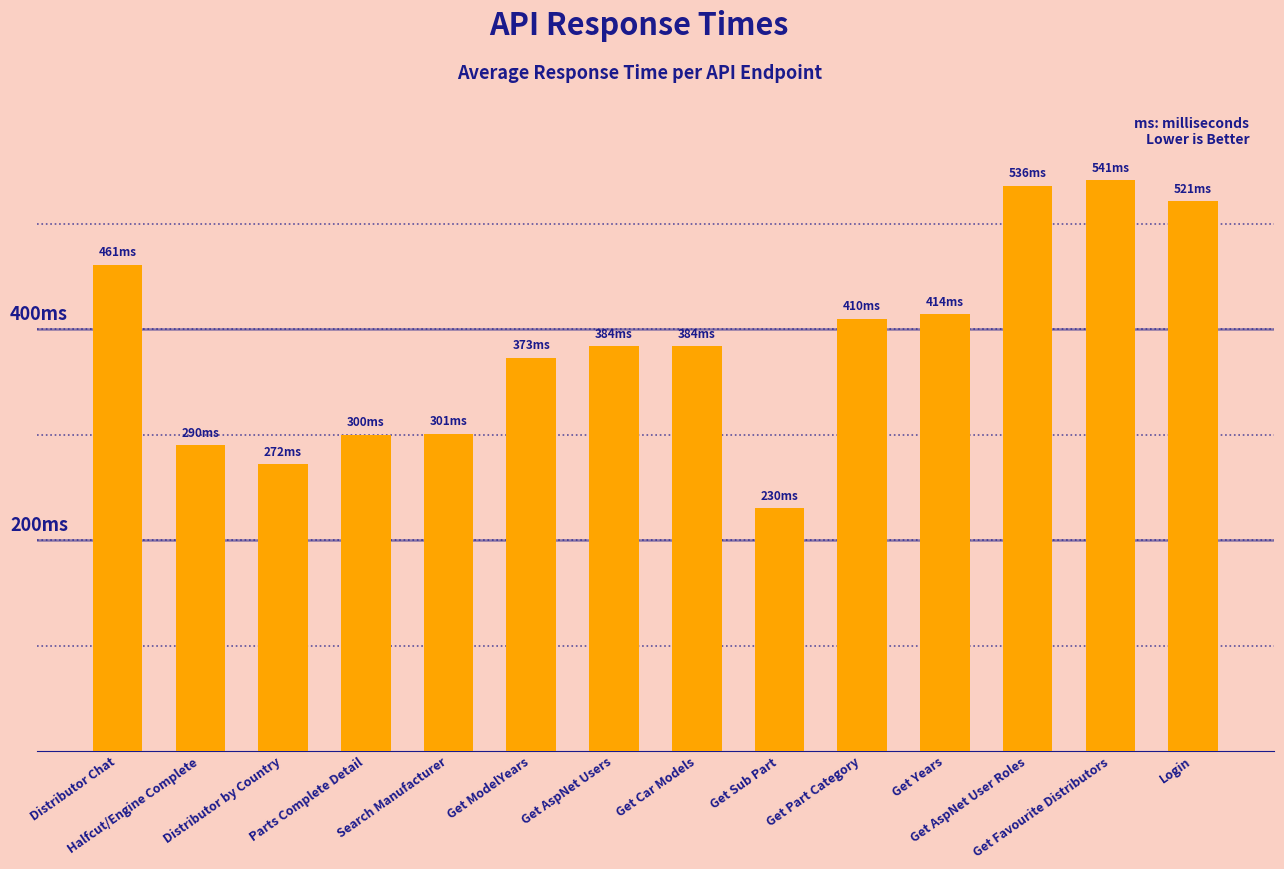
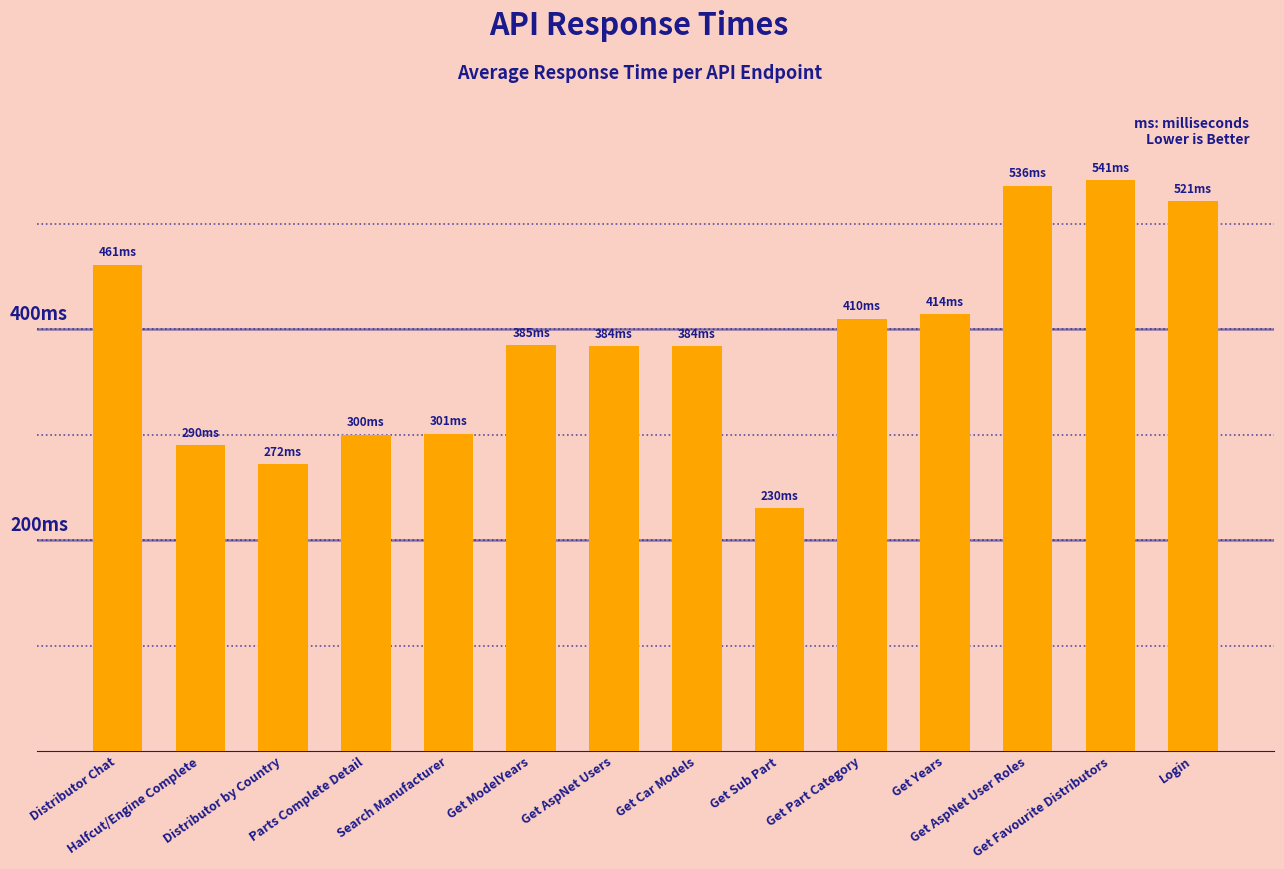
Get ModelYears: 373 -> 385
